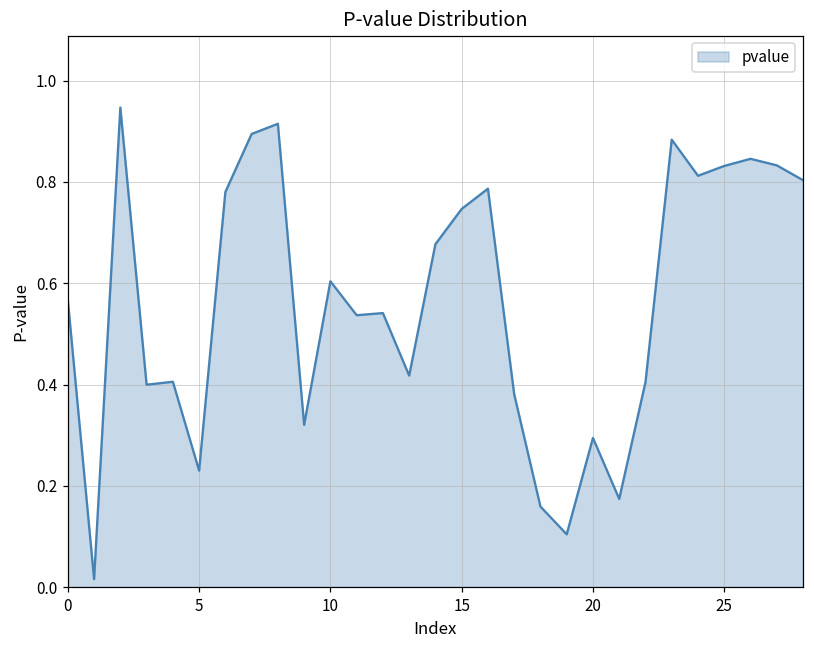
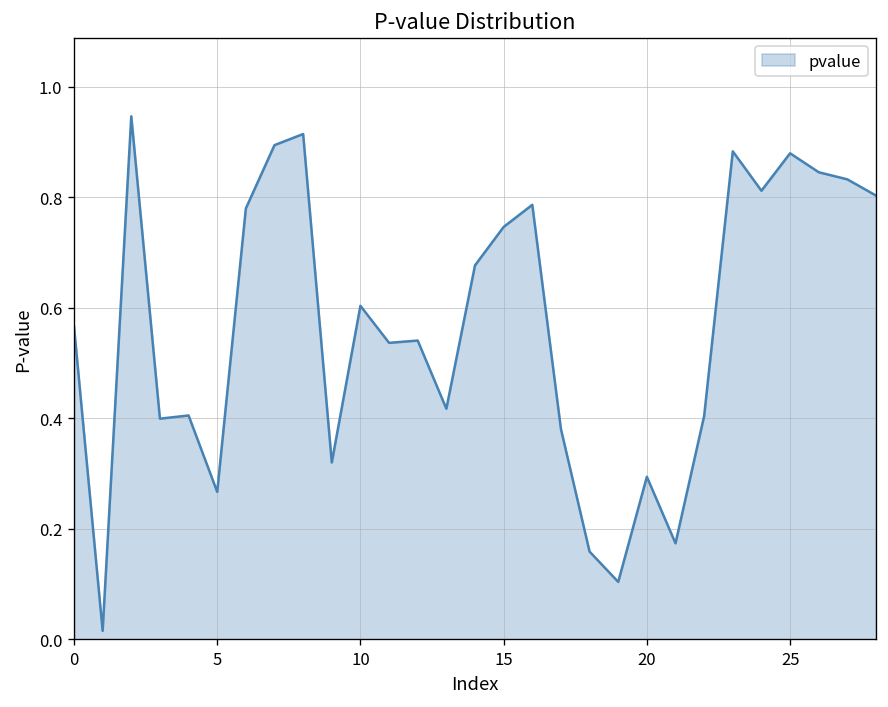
5: 0.23 -> 0.27
25: 0.83 -> 0.88
